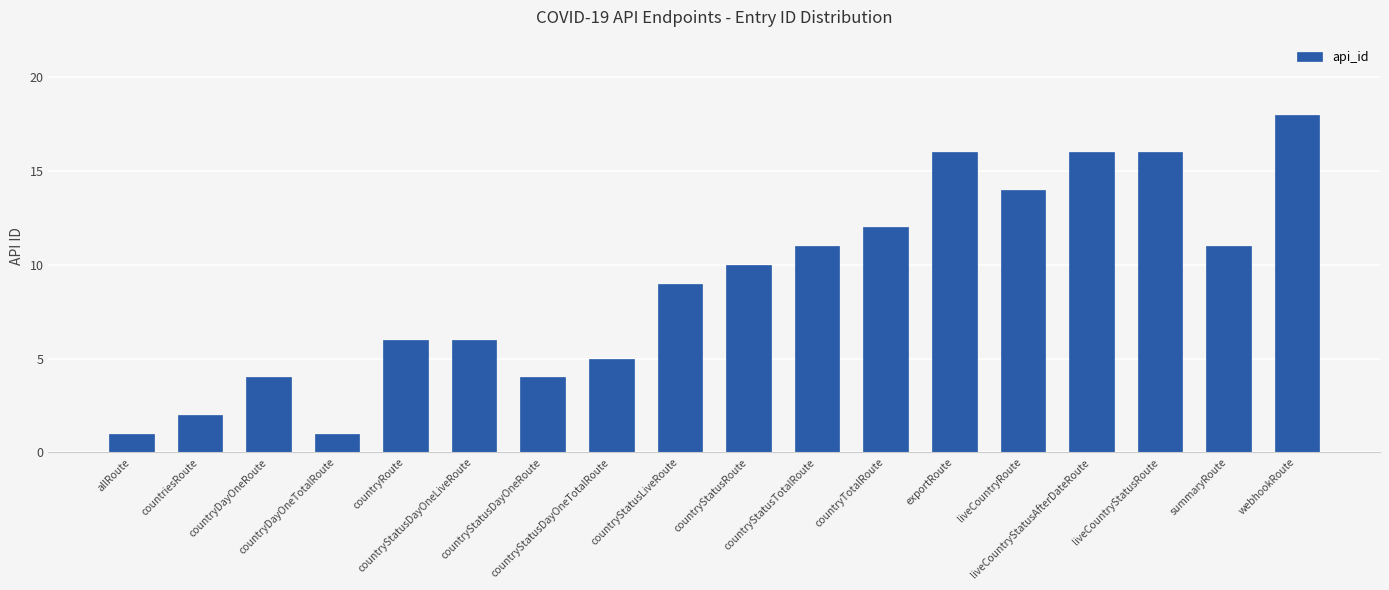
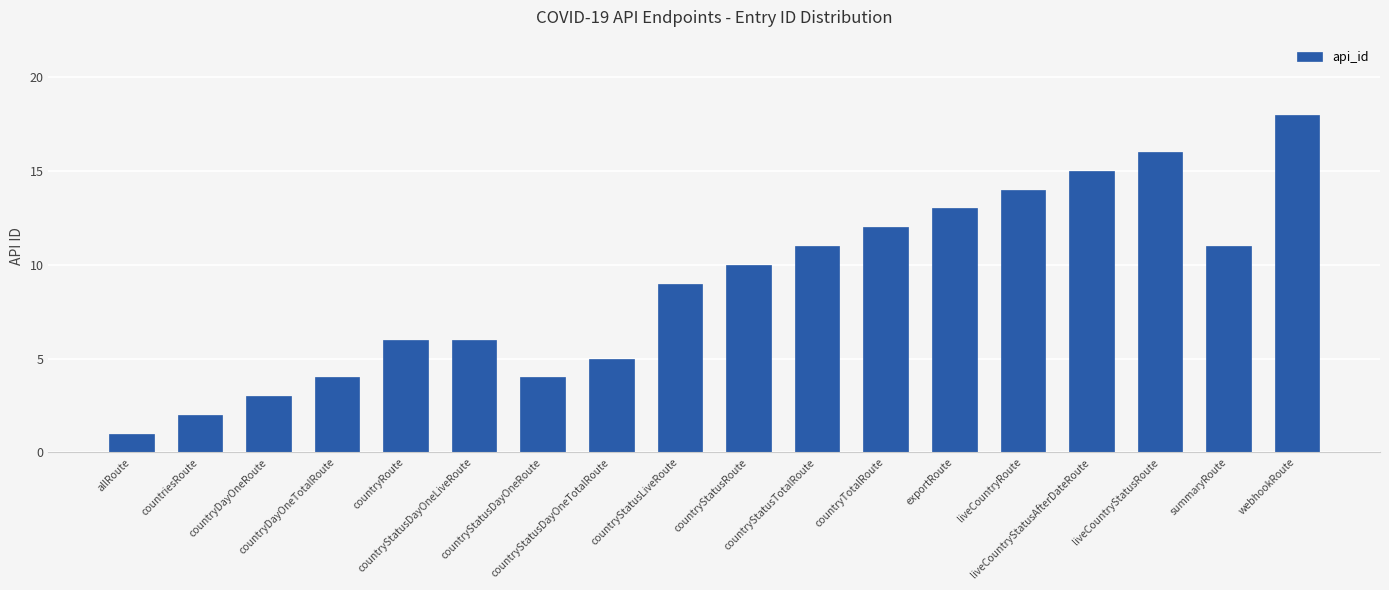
countryDayOneRoute: 4 -> 3
countryDayOneTotalRoute: 1 -> 4
exportRoute: 16 -> 13
liveCountryStatusAfterDateRoute: 16 -> 15
